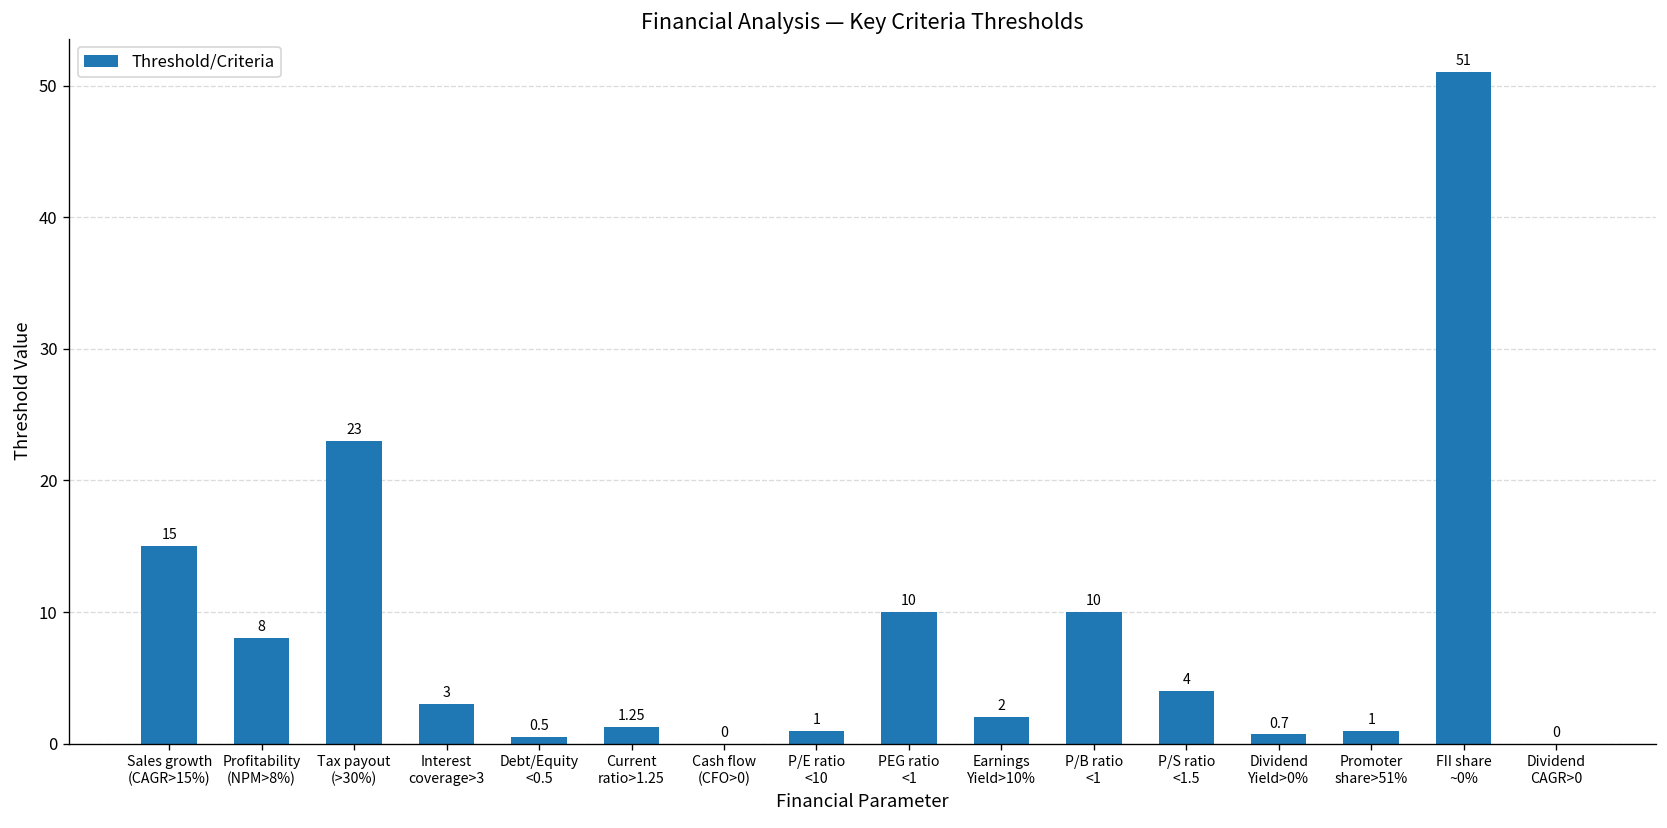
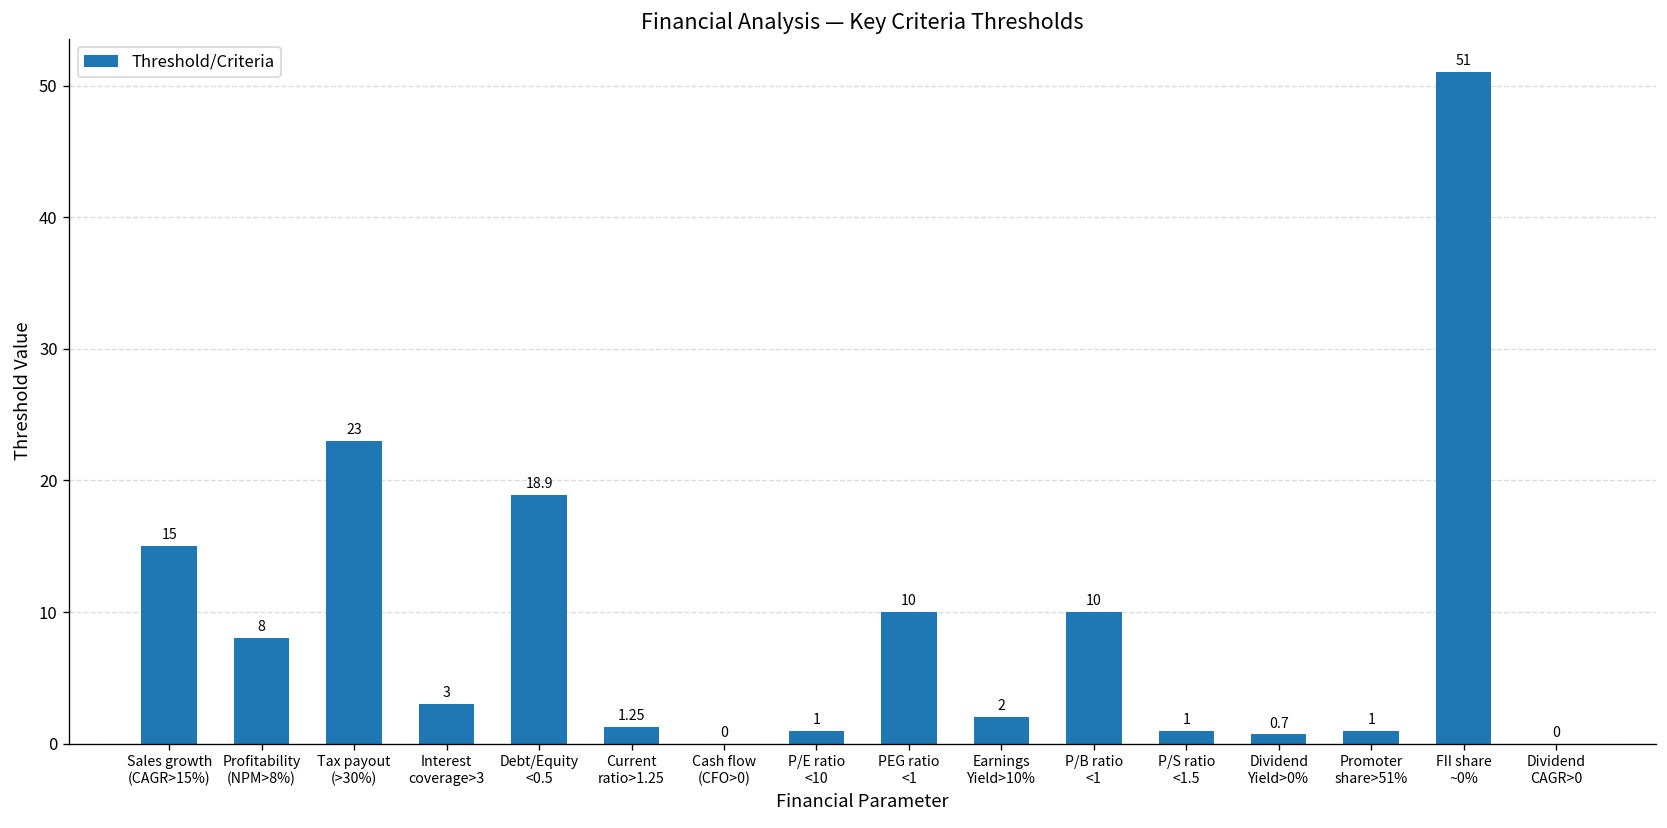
Debt/Equity <0.5: 0.5 -> 18.9
P/S ratio <1.5: 4 -> 1
